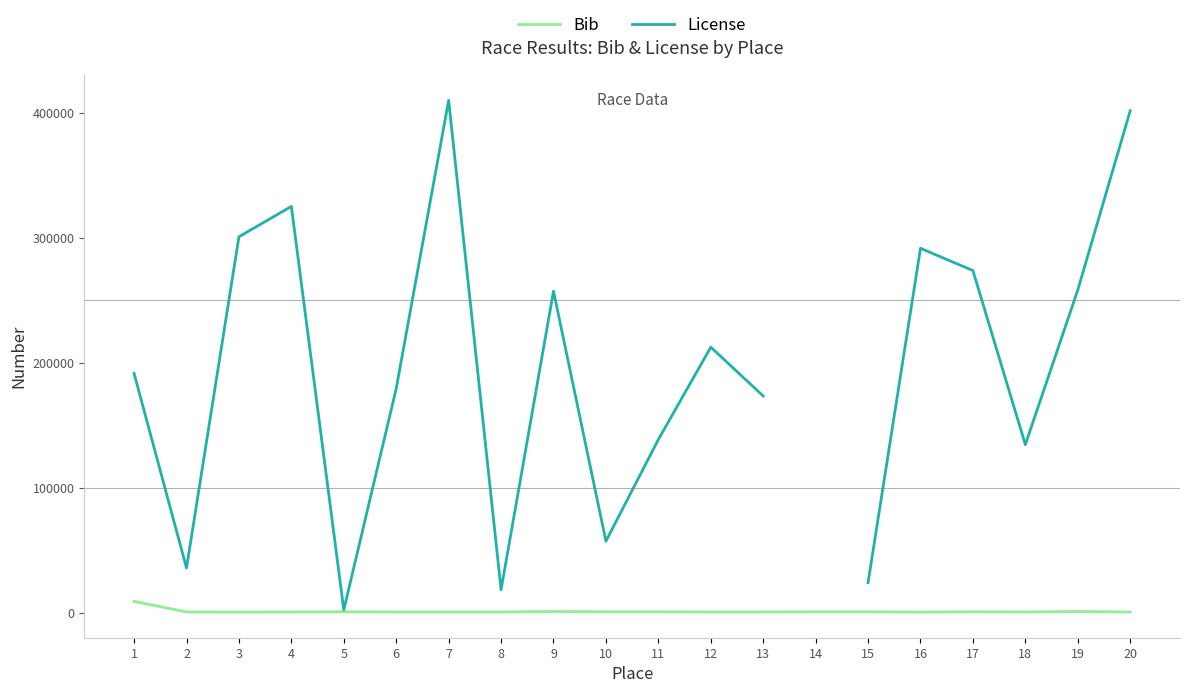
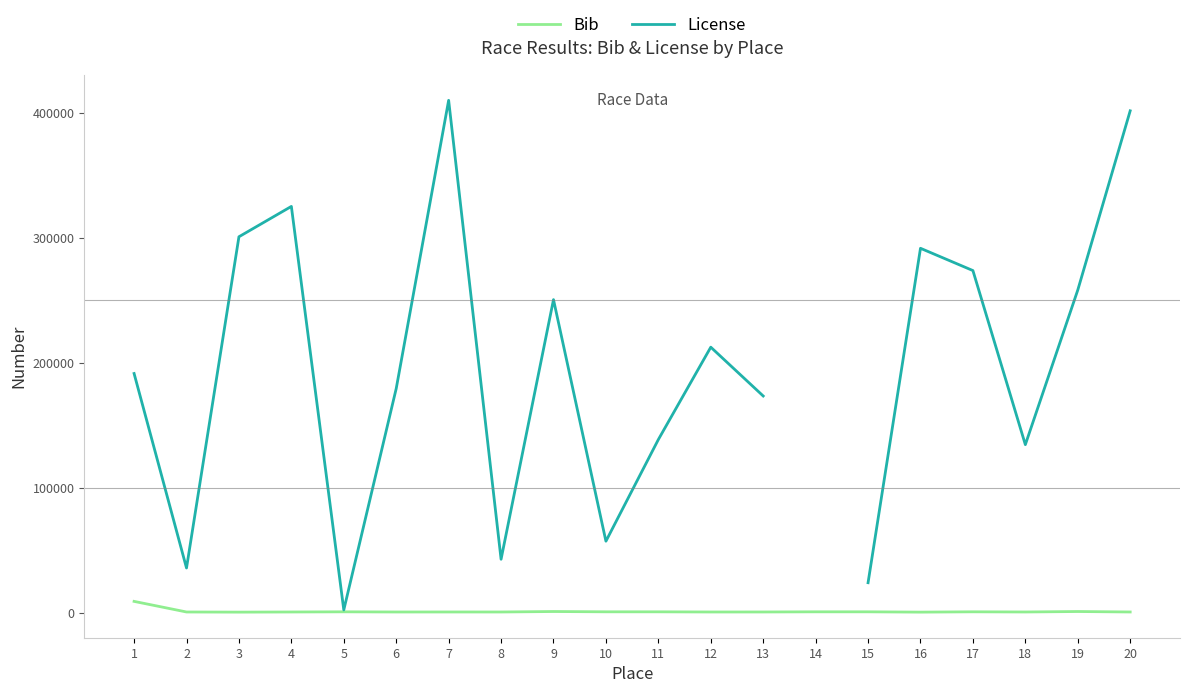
License, 8: 18000 -> 43000
License, 9: 257000 -> 250000
